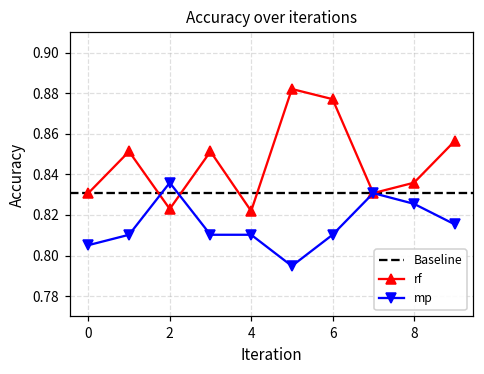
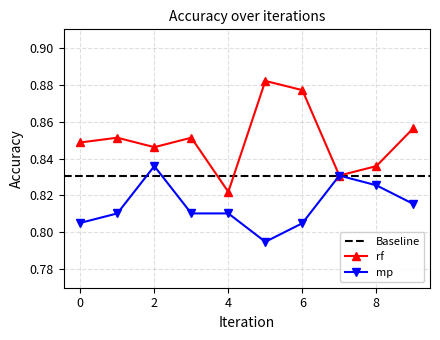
rf, 0: 0.831 -> 0.849
rf, 2: 0.823 -> 0.846
mp, 6: 0.810 -> 0.805
